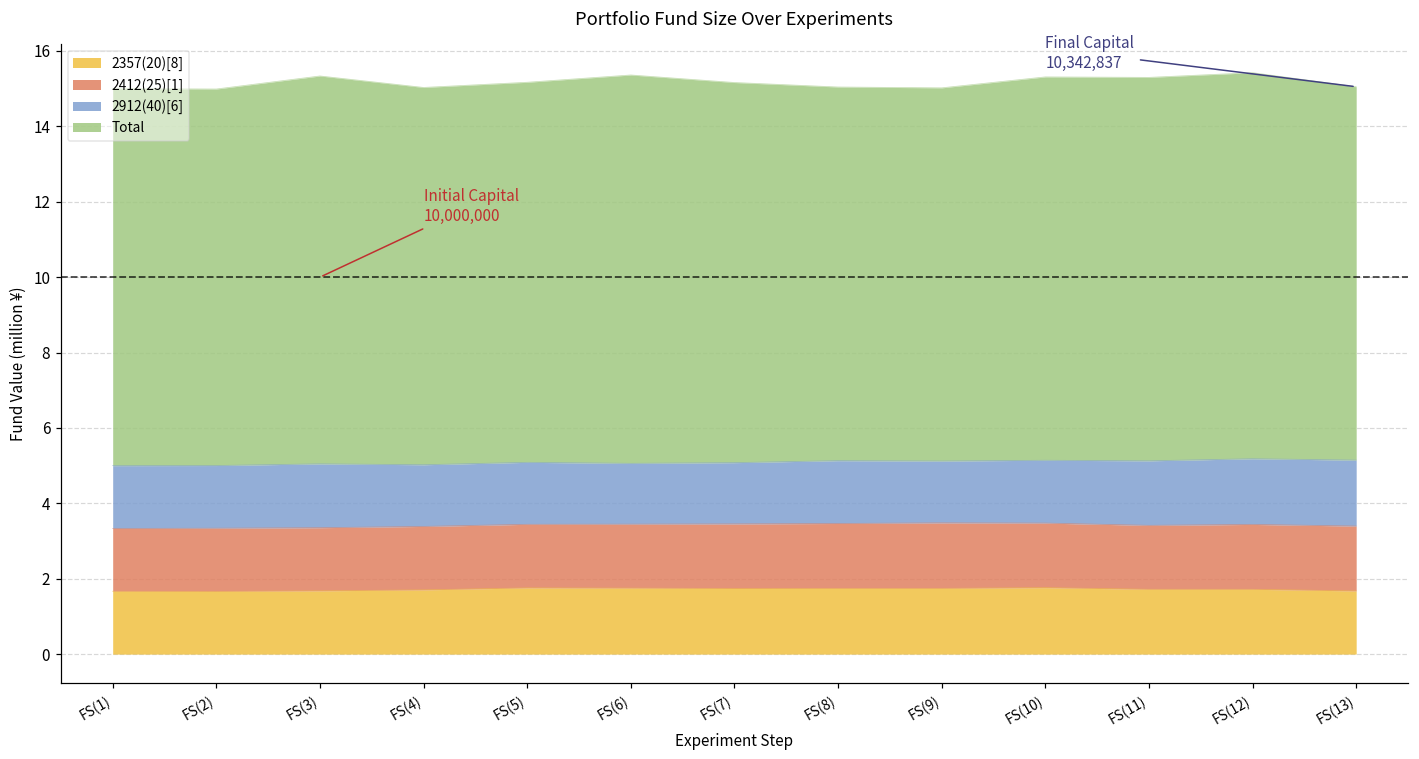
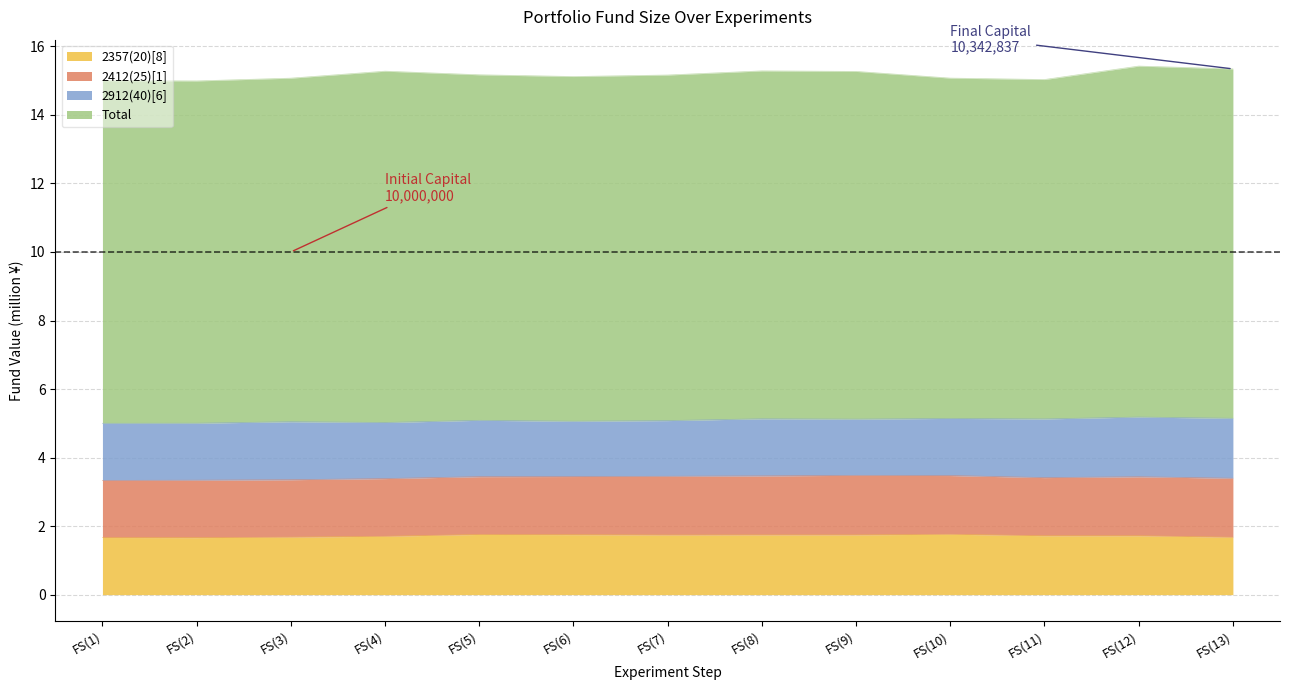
Total, FS(3): 10.3 -> 10.0
Total, FS(4): 10.0 -> 10.3
Total, FS(6): 10.3 -> 10.1
Total, FS(8): 9.9 -> 10.2
Total, FS(9): 9.9 -> 10.1
Total, FS(10): 10.2 -> 9.9
Total, FS(11): 10.2 -> 9.9
Total, FS(13): 9.9 -> 10.2
